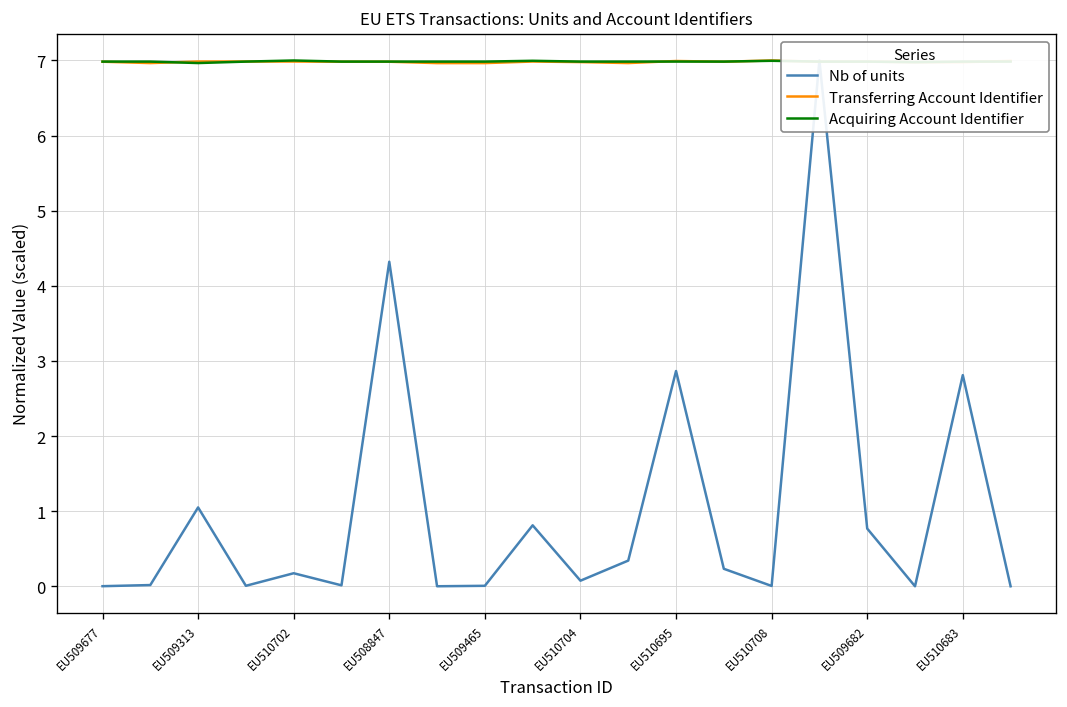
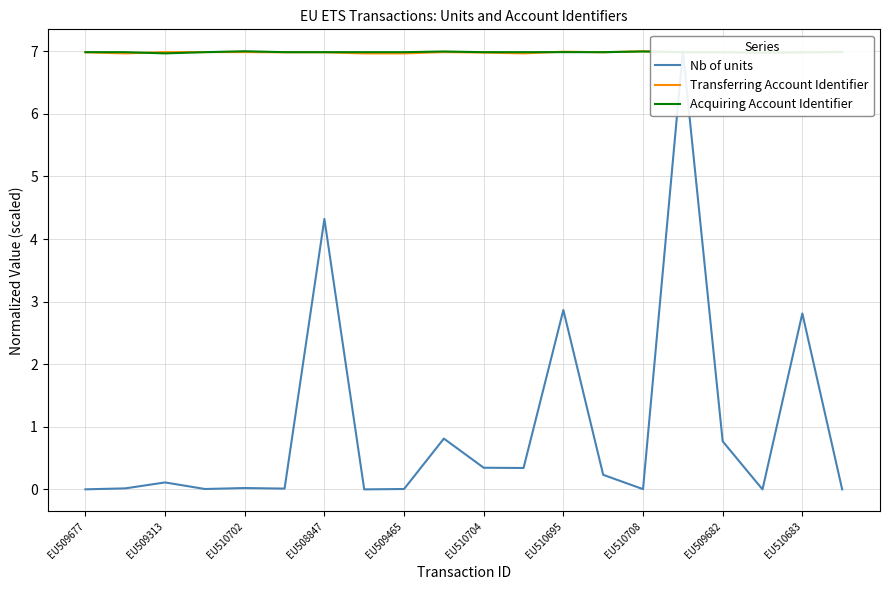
Nb of units, EU509313: 1.1 -> 0.1
Nb of units, EU510702: 0.2 -> 0.0
Nb of units, EU510704: 0.1 -> 0.3
